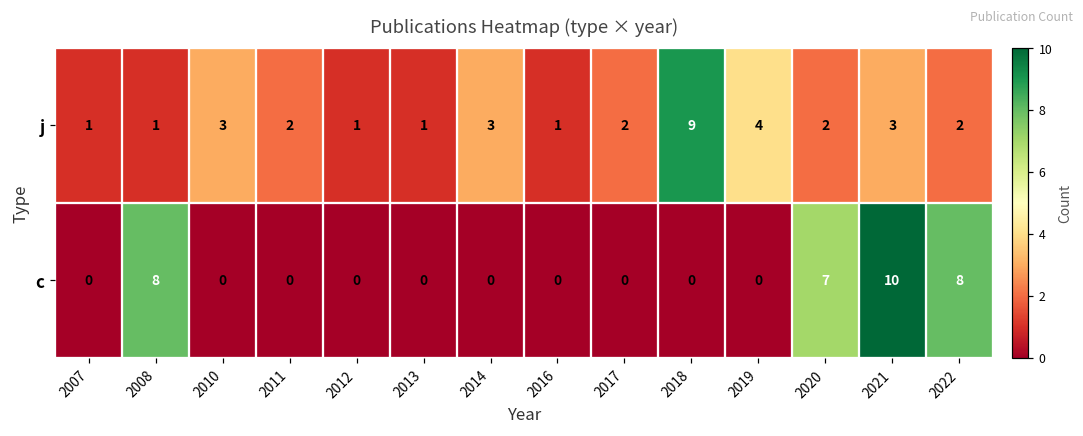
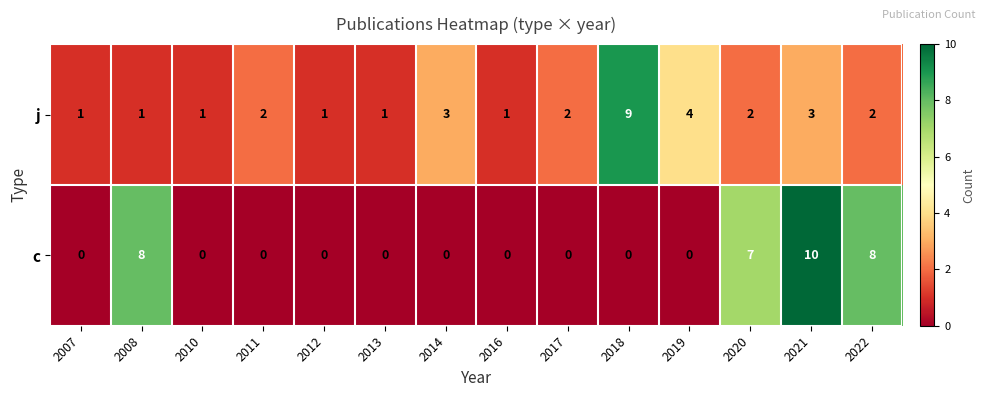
j, 2010: 3 -> 1
